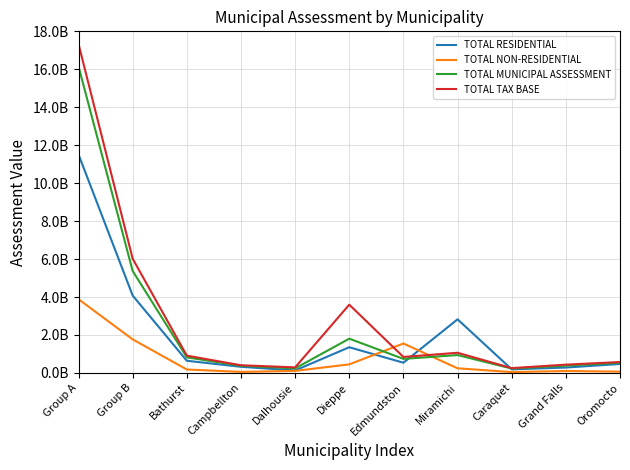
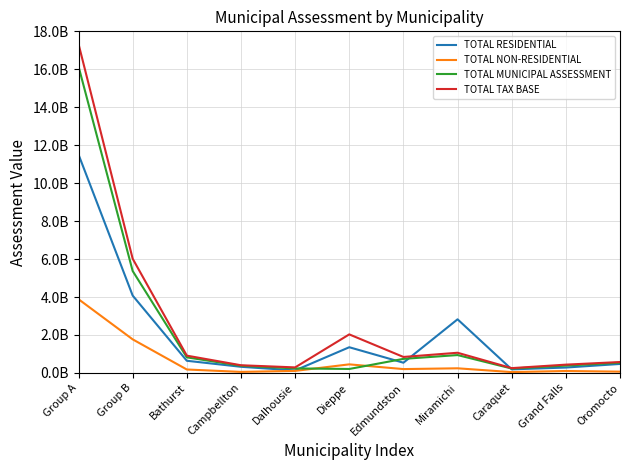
TOTAL MUNICIPAL ASSESSMENT, Dieppe: 1800000000 -> 200000000
TOTAL TAX BASE, Dieppe: 3600000000 -> 2000000000
TOTAL NON-RESIDENTIAL, Edmundston: 1600000000 -> 200000000
